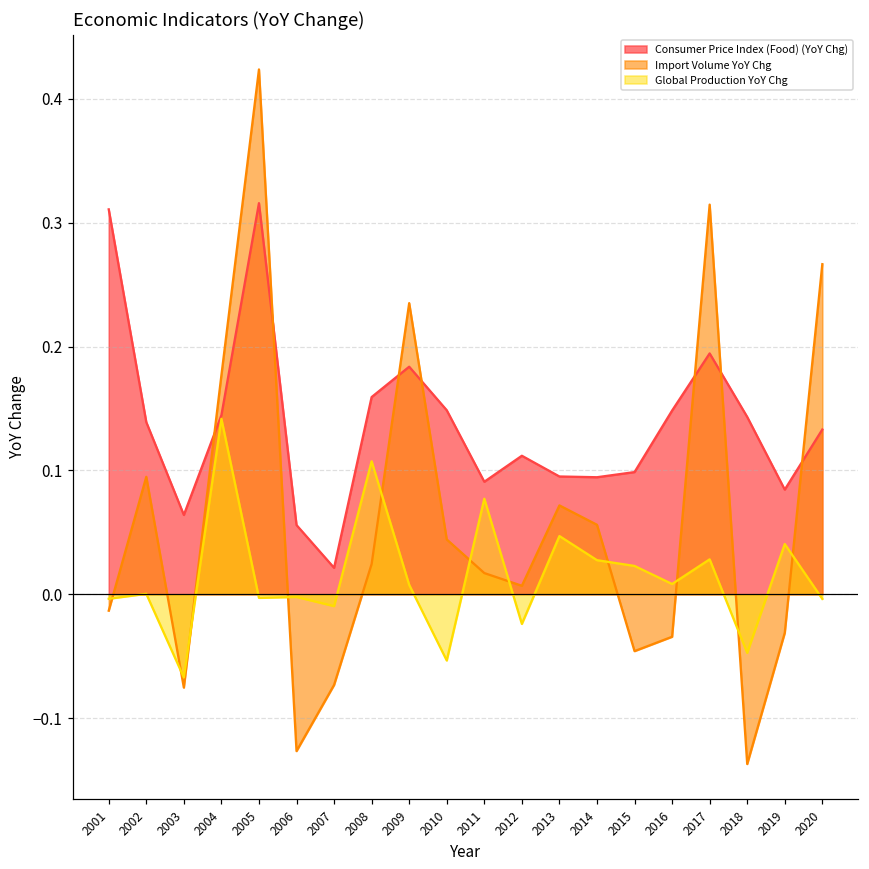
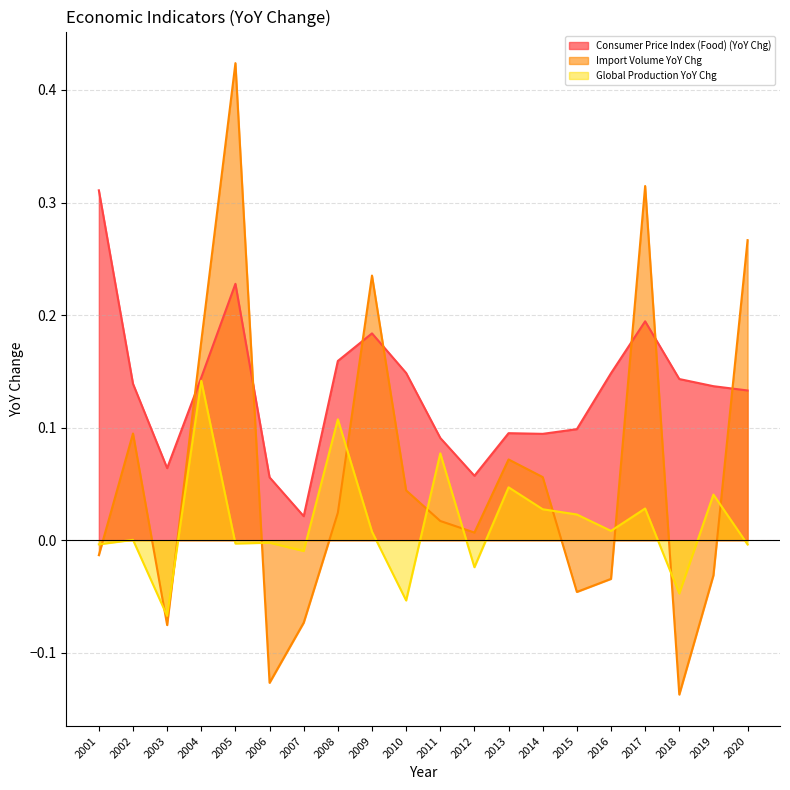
Consumer Price Index (Food) (YoY Chg), 2005: 0.316 -> 0.228
Consumer Price Index (Food) (YoY Chg), 2012: 0.112 -> 0.057
Consumer Price Index (Food) (YoY Chg), 2019: 0.084 -> 0.137
